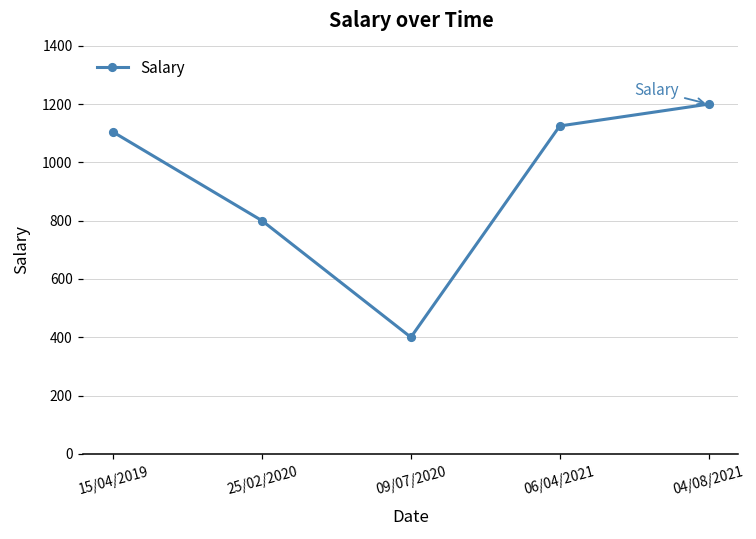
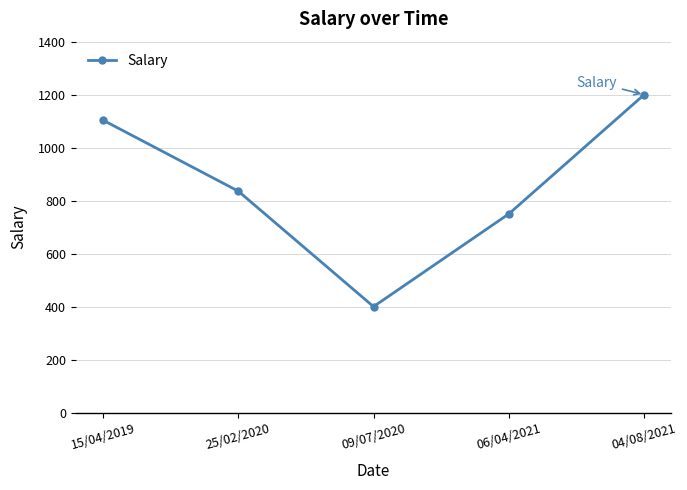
25/02/2020: 800 -> 840
06/04/2021: 1130 -> 750
